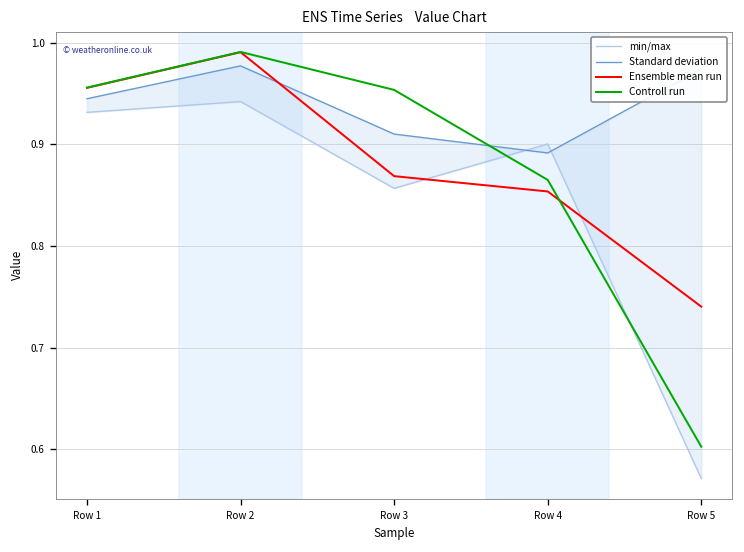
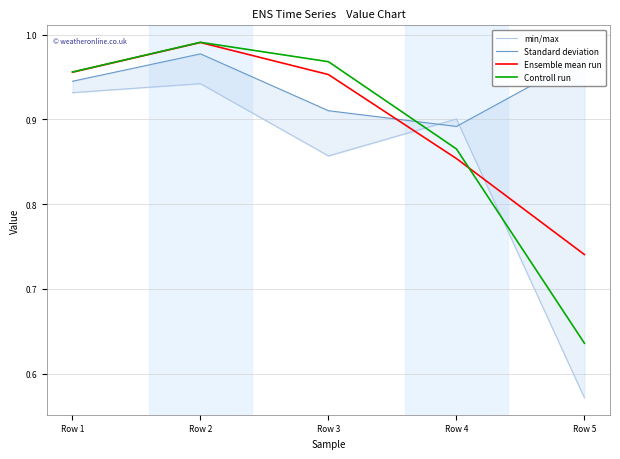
Ensemble mean run, Row 3: 0.87 -> 0.95
Controll run, Row 3: 0.95 -> 0.97
Controll run, Row 5: 0.60 -> 0.64
